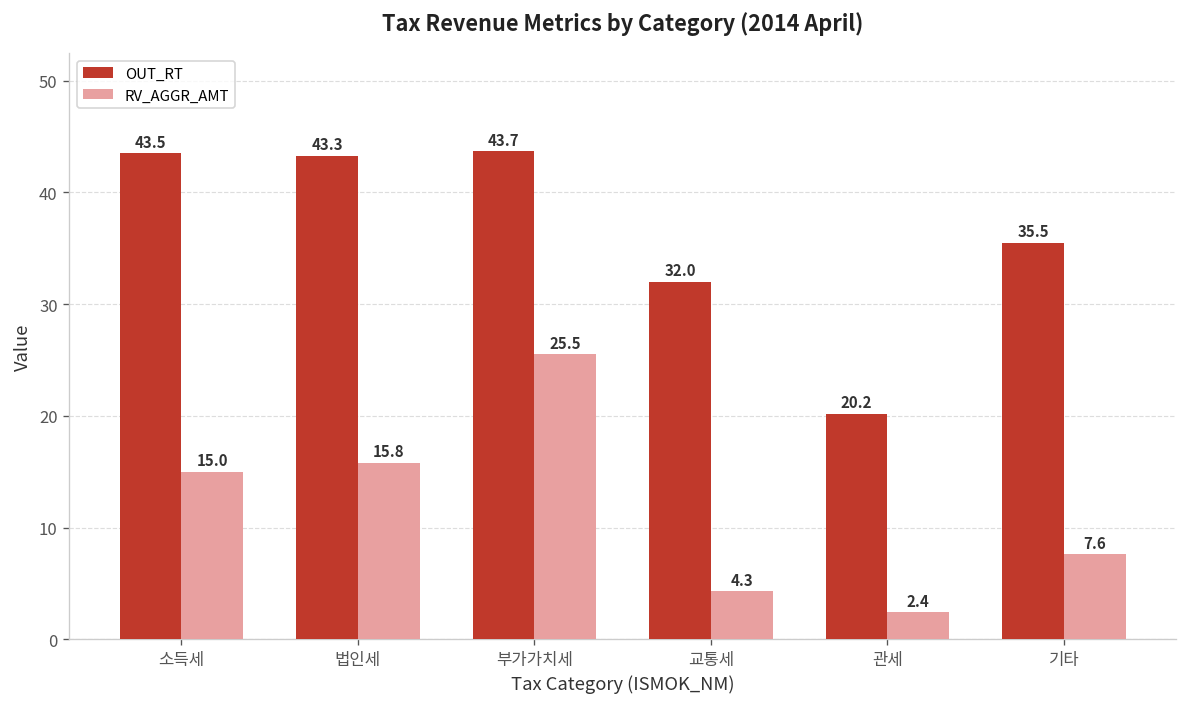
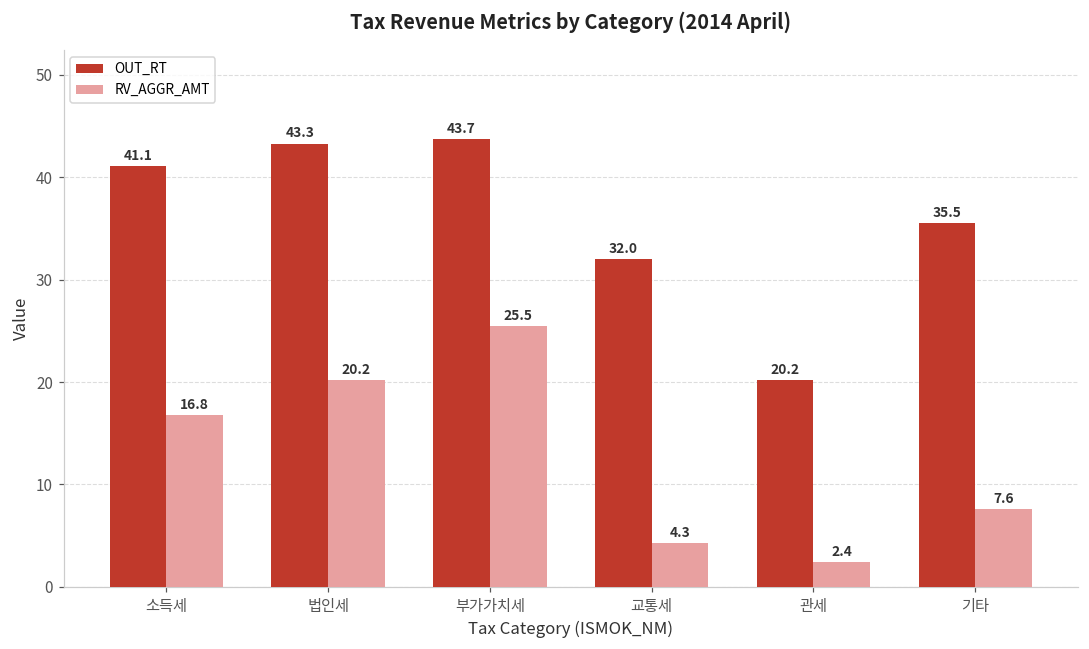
OUT_RT, 소득세: 43.5 -> 41.1
RV_AGGR_AMT, 소득세: 15.0 -> 16.8
RV_AGGR_AMT, 법인세: 15.8 -> 20.2
